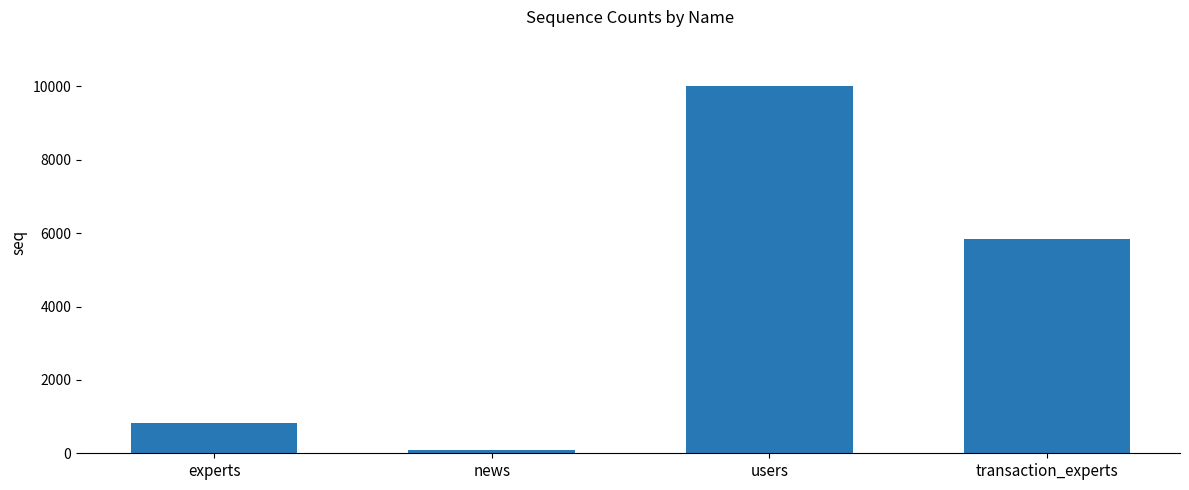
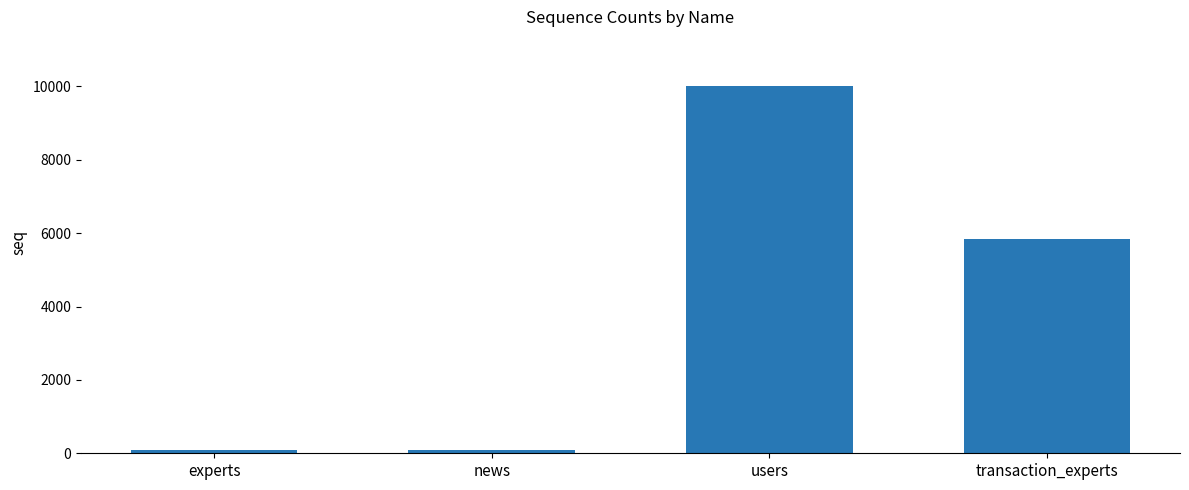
experts: 800 -> 100
